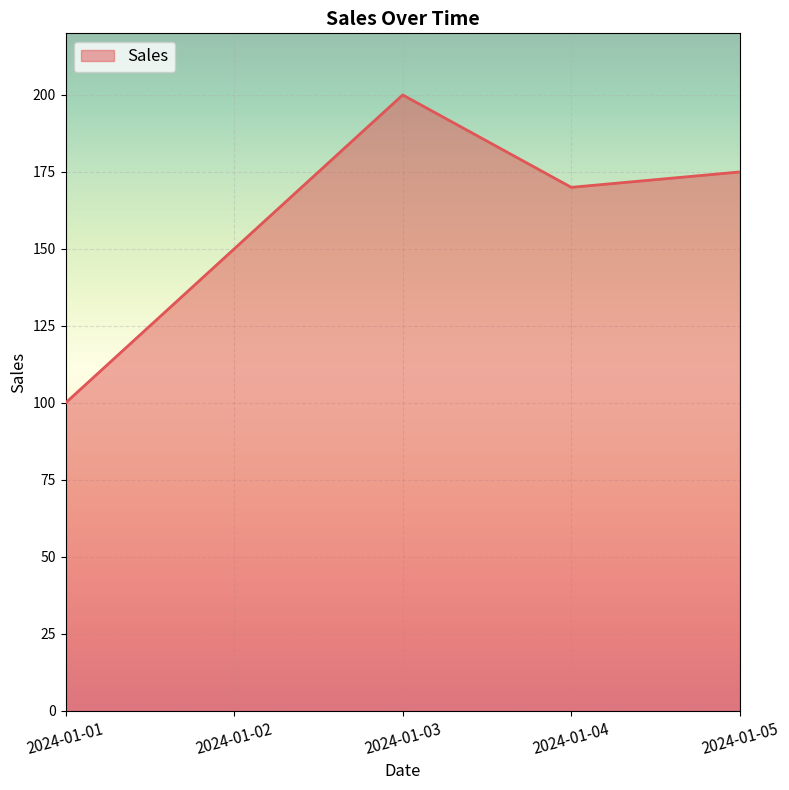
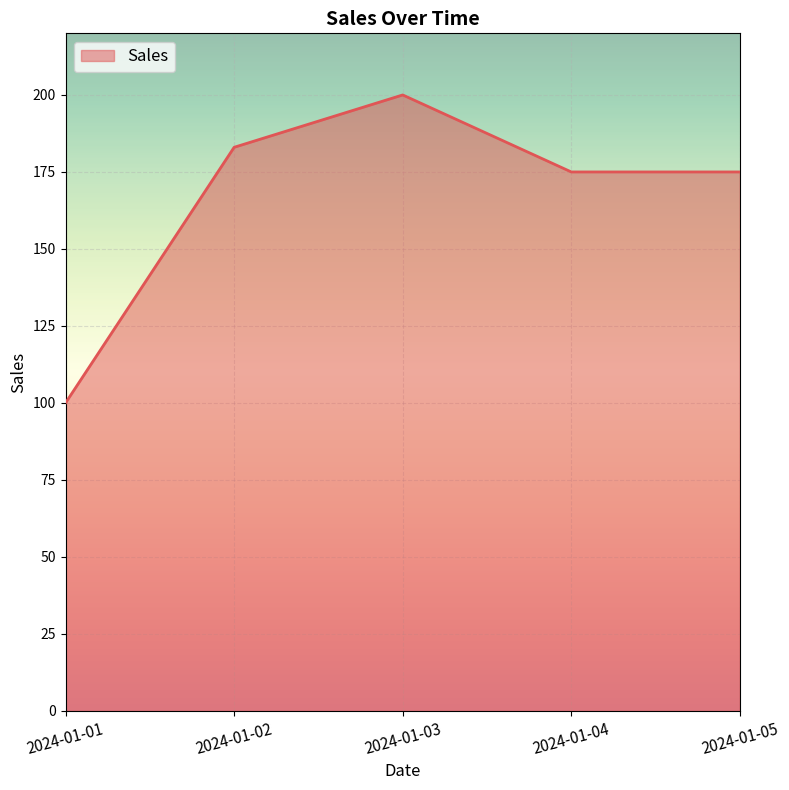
2024-01-02: 150 -> 183
2024-01-04: 170 -> 175
